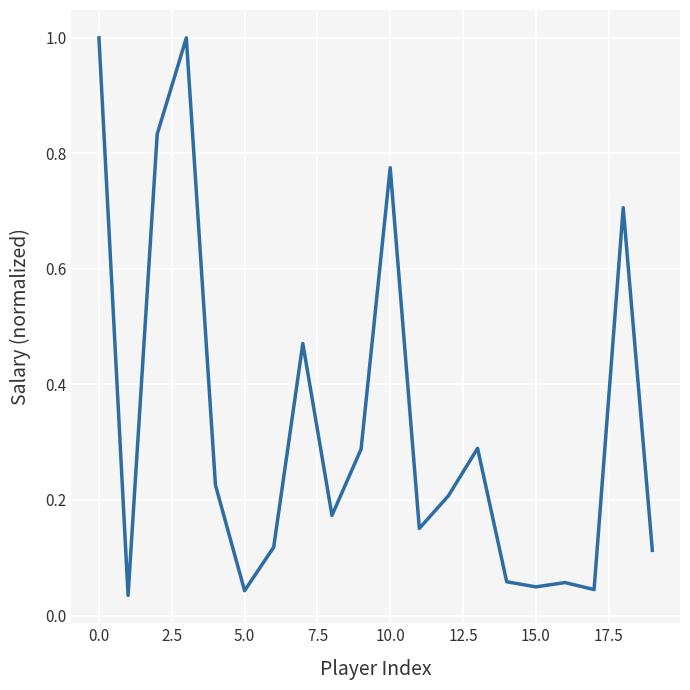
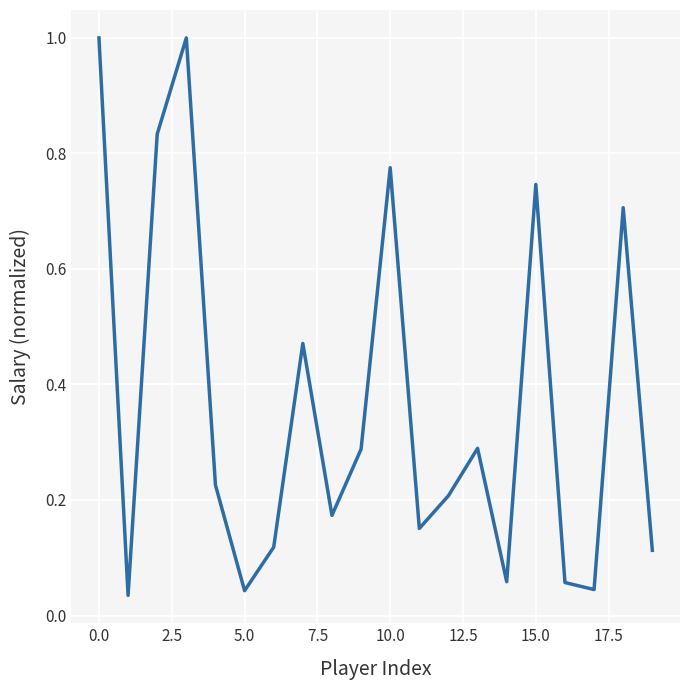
15.0: 0.05 -> 0.75
